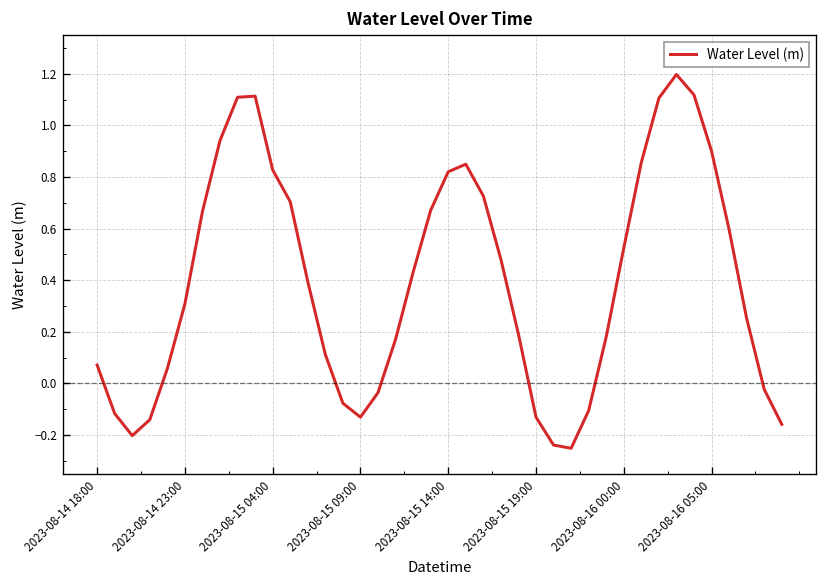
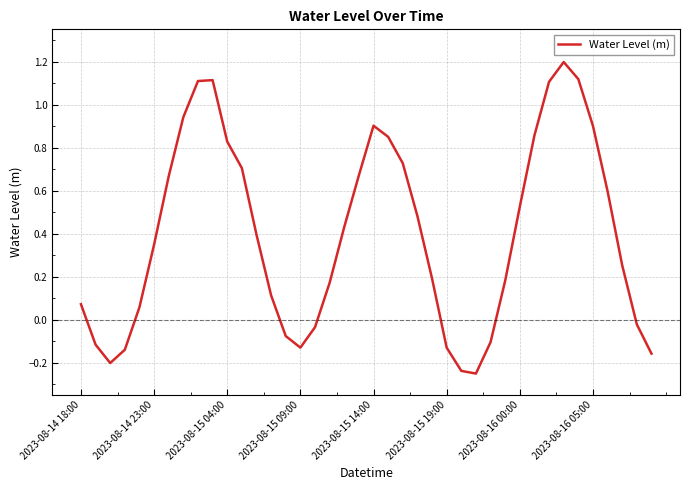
2023-08-14 23:00: 0.31 -> 0.35
2023-08-15 14:00: 0.82 -> 0.90
